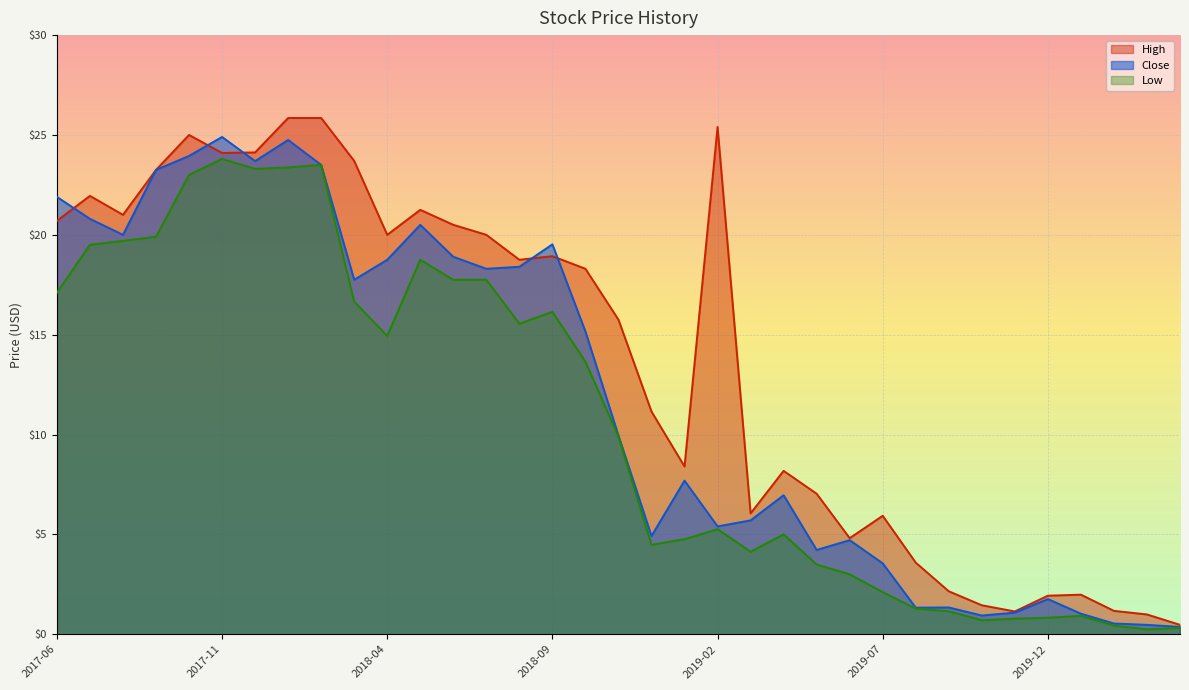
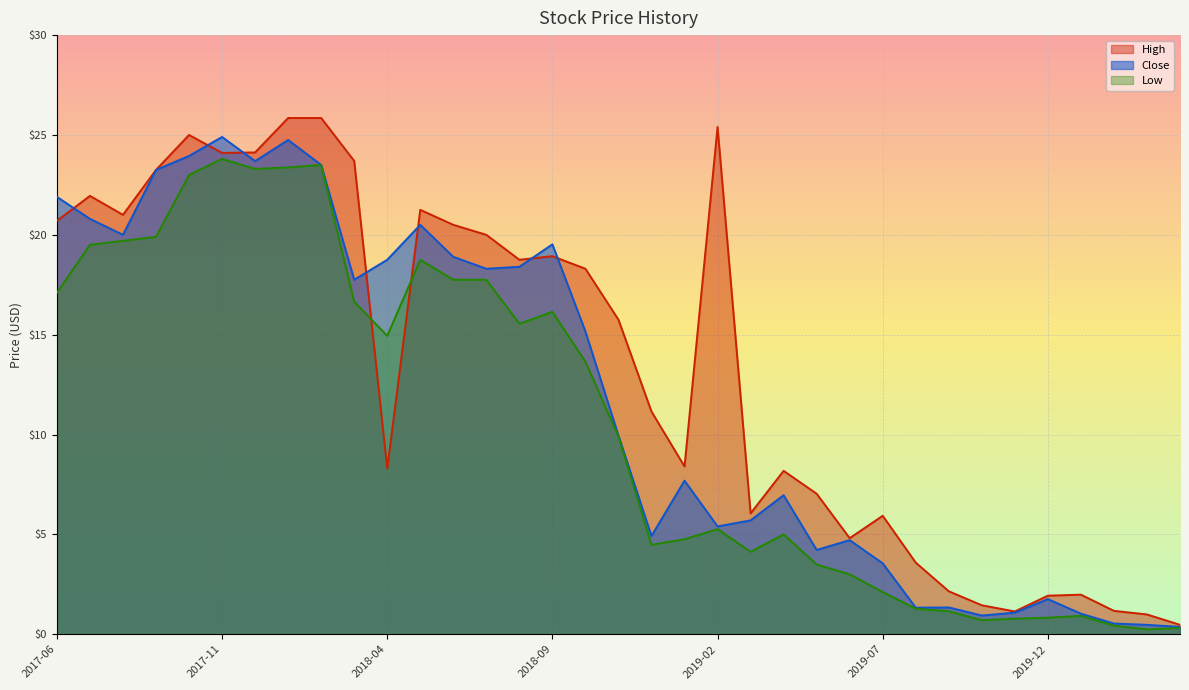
High, 2018-04: $20.0 -> $8.3
